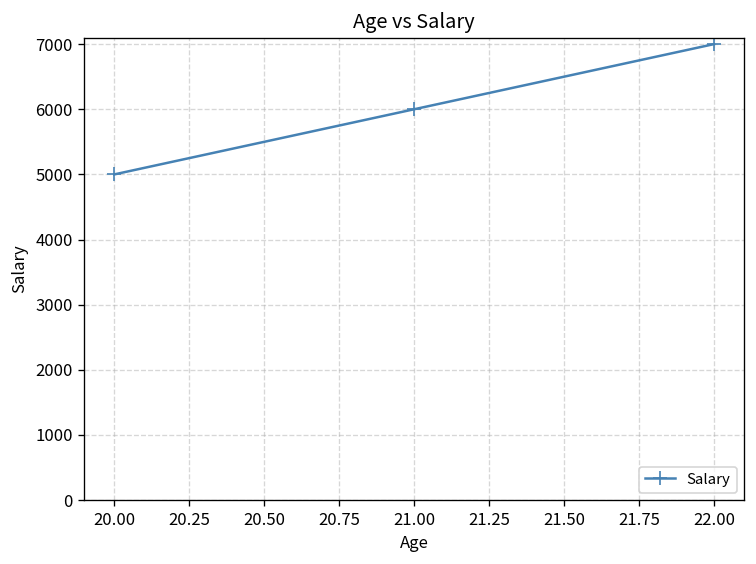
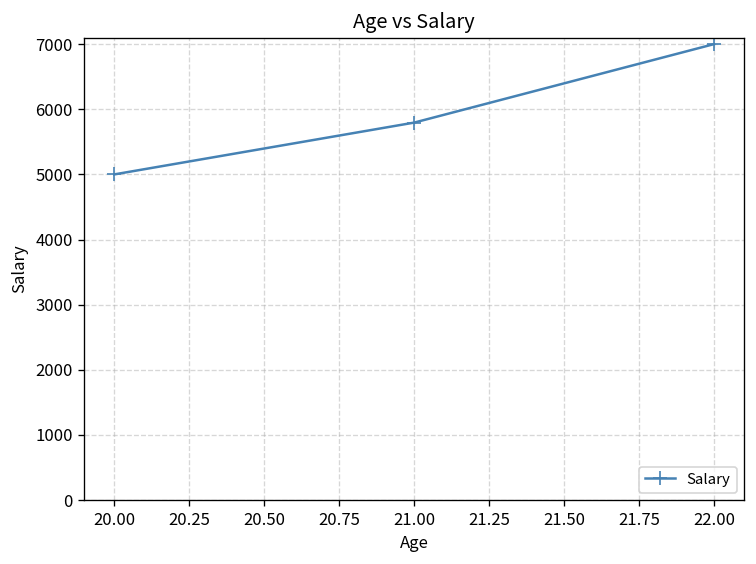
21.00: 6000 -> 5800
